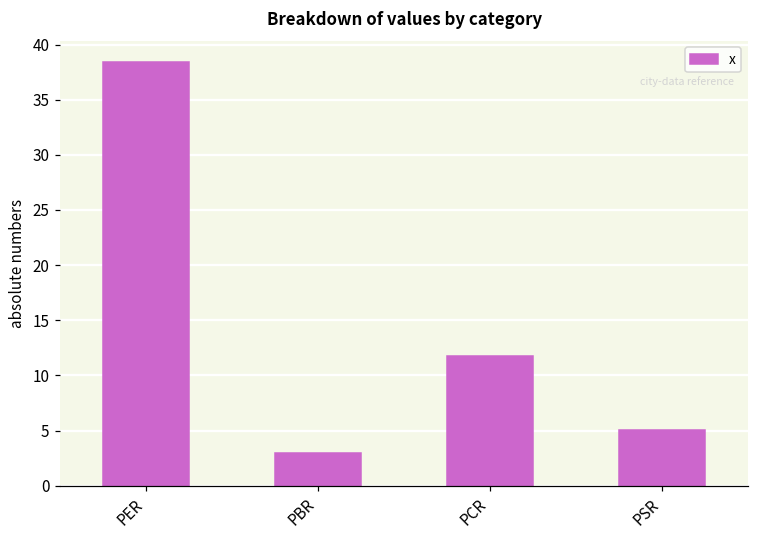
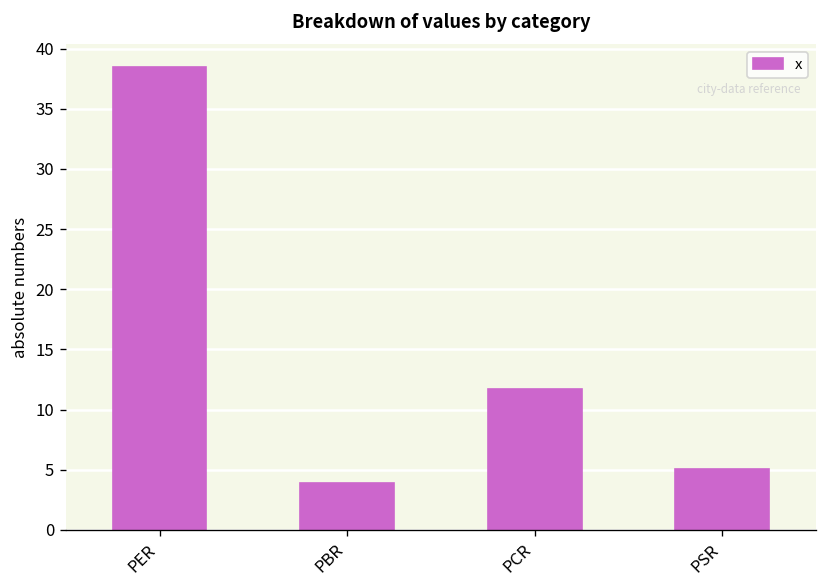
PBR: 2.9 -> 3.9
